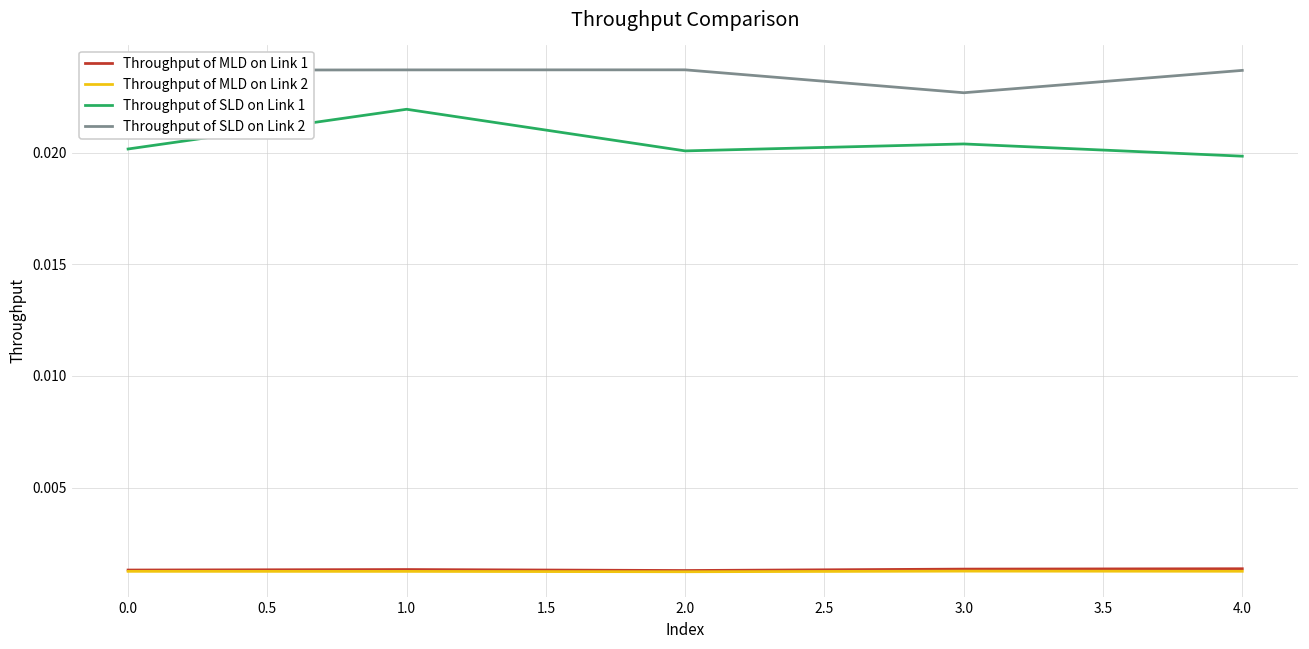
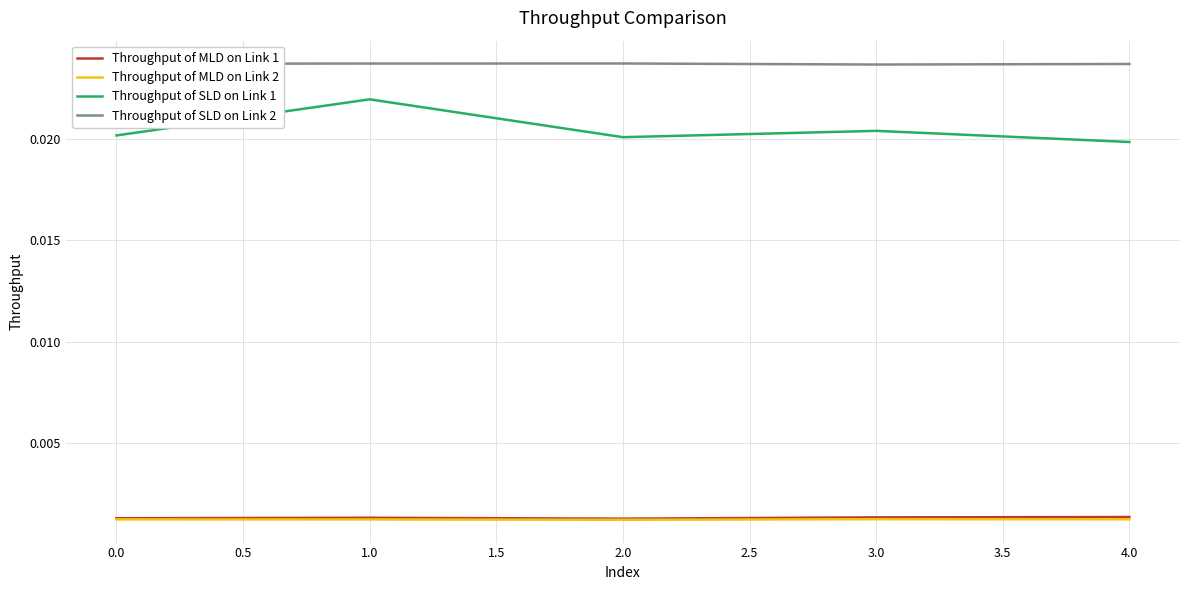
Throughput of SLD on Link 2, 3.0: 0.0227 -> 0.0237
